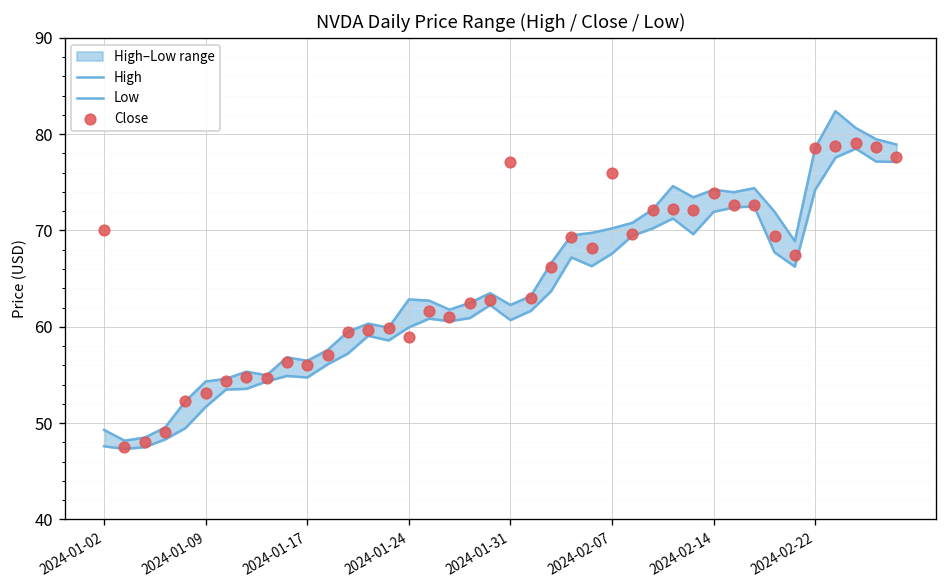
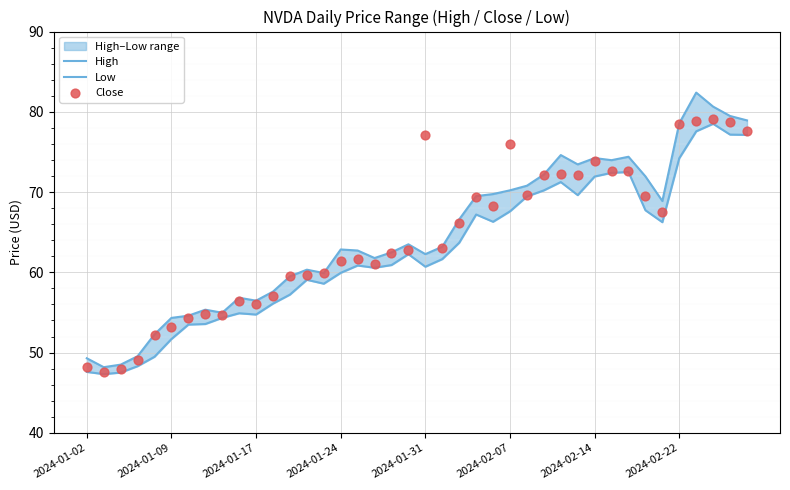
Close, 2024-01-02: 70 -> 48
Close, 2024-01-24: 59 -> 61
